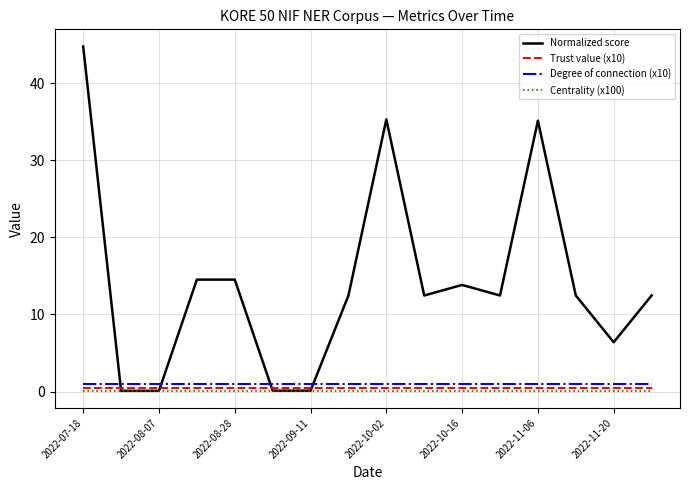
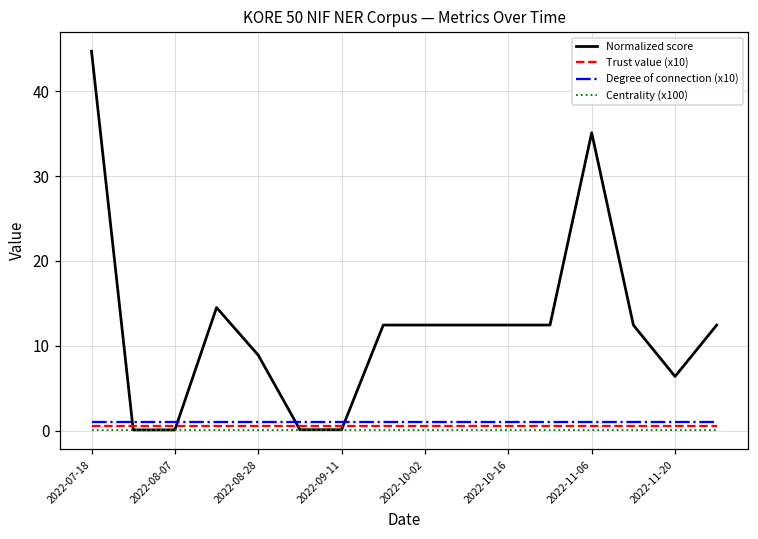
Normalized score, 2022-08-28: 15 -> 9
Normalized score, 2022-10-02: 35 -> 12
Normalized score, 2022-10-16: 14 -> 12
